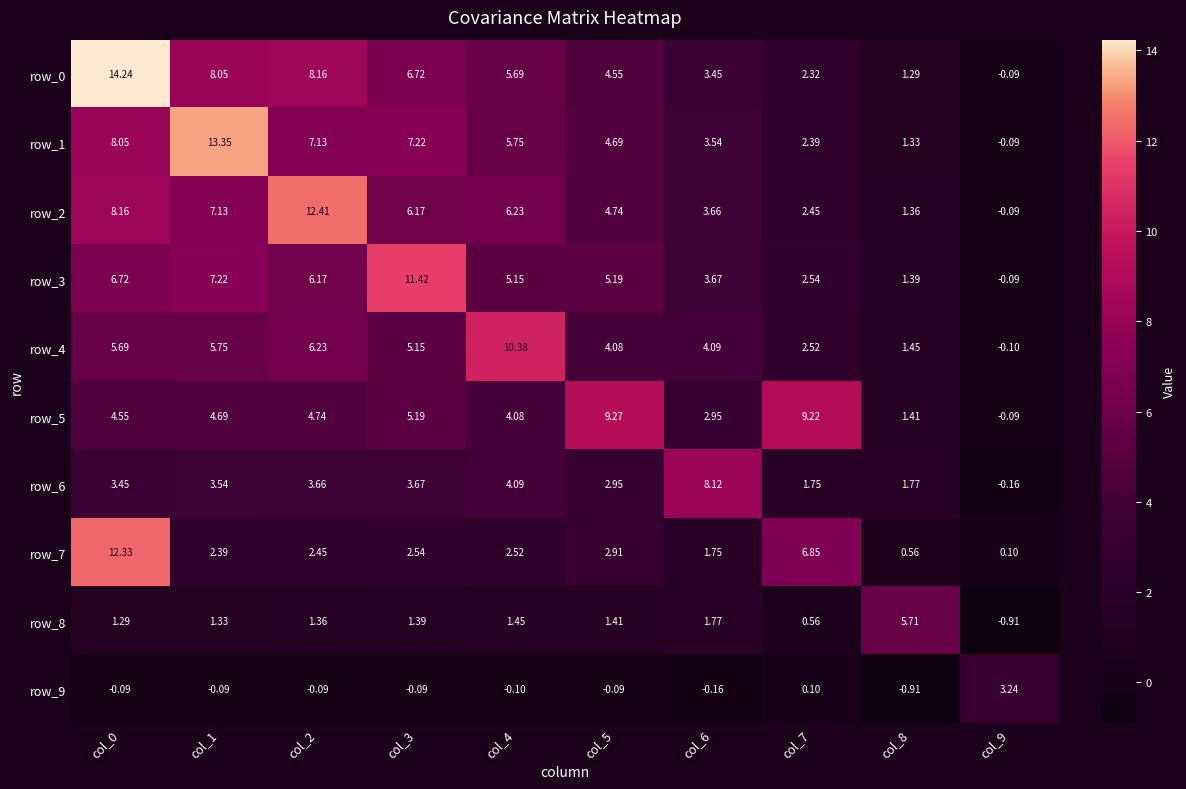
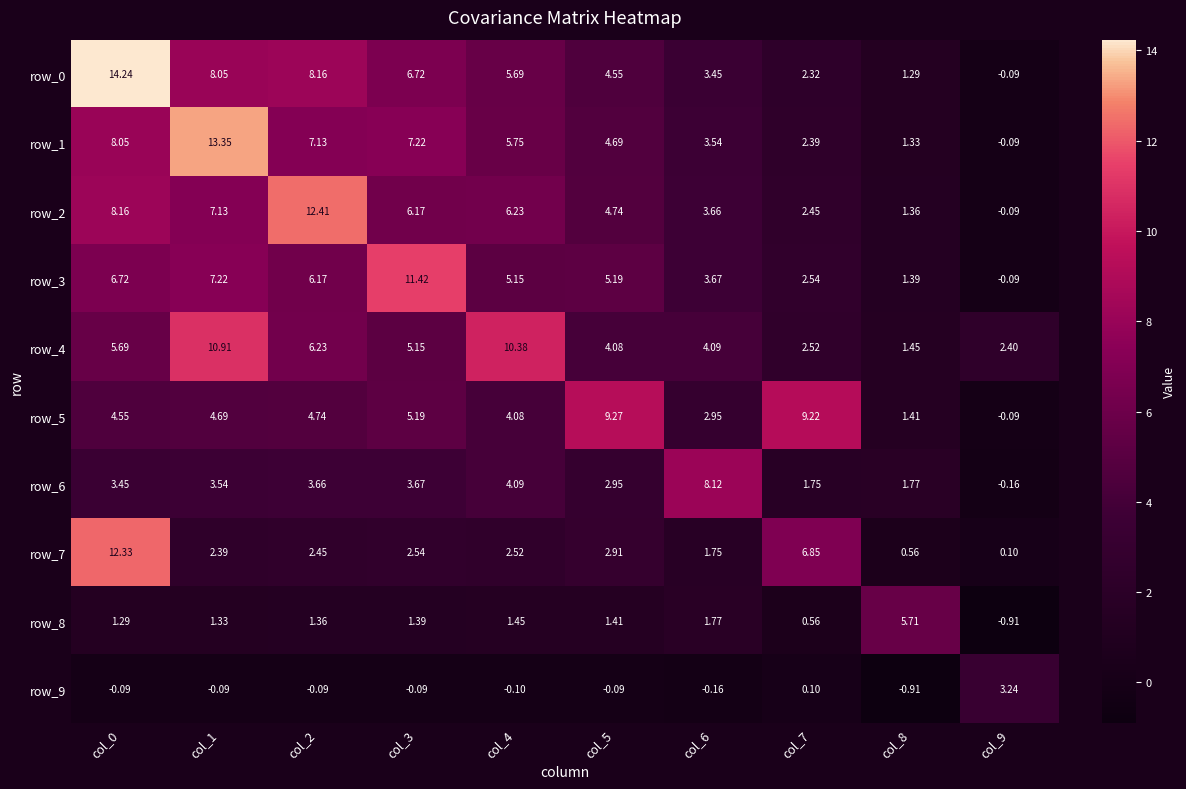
row_4, col_1: 5.75 -> 10.91
row_4, col_9: -0.10 -> 2.40
